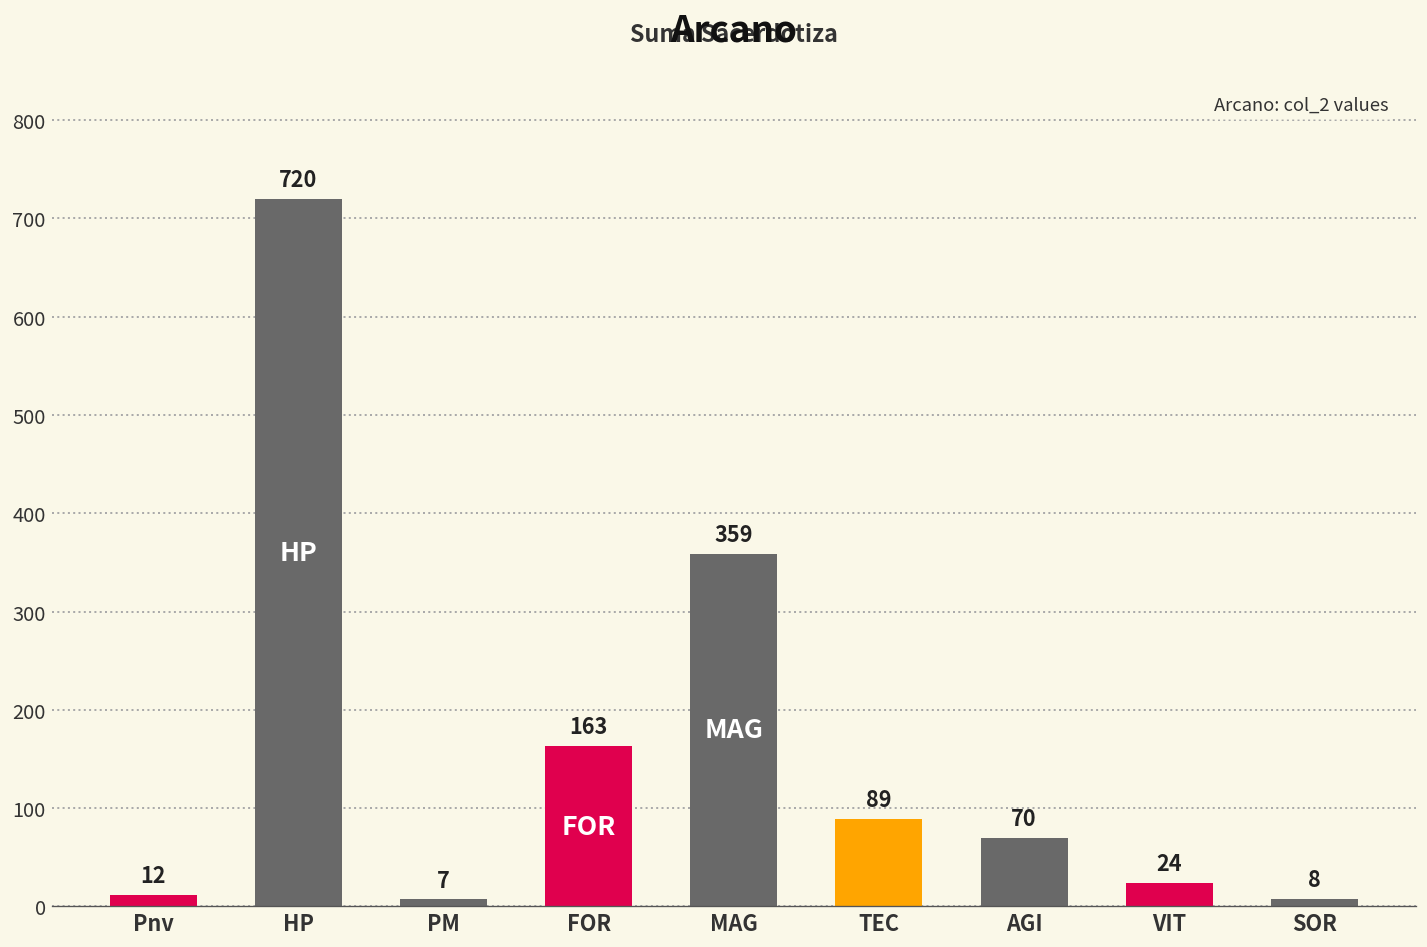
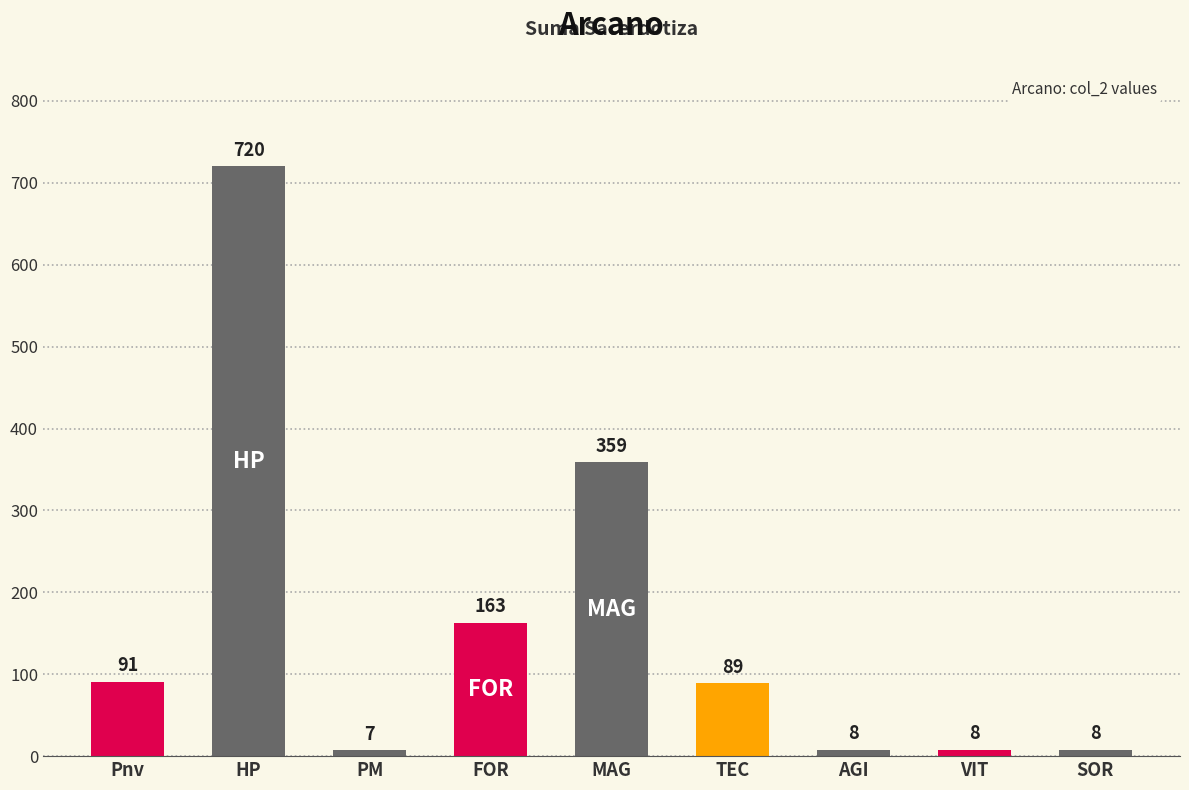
Pnv: 12 -> 91
AGI: 70 -> 8
VIT: 24 -> 8
